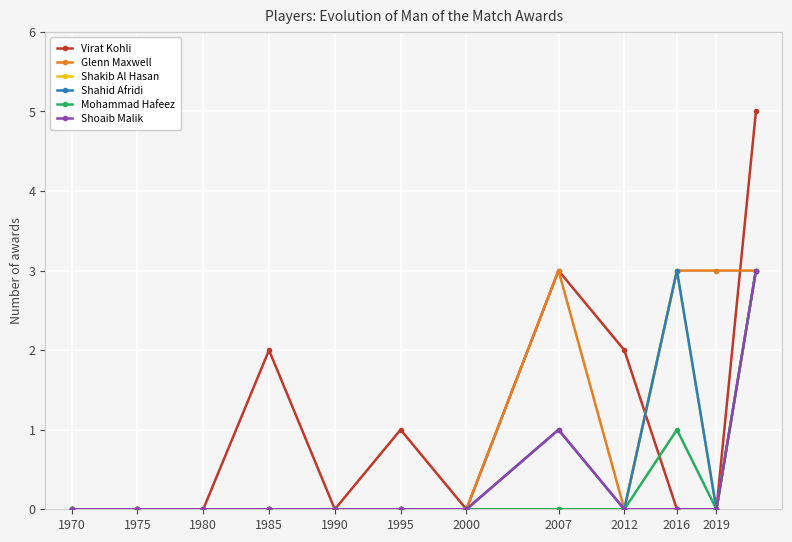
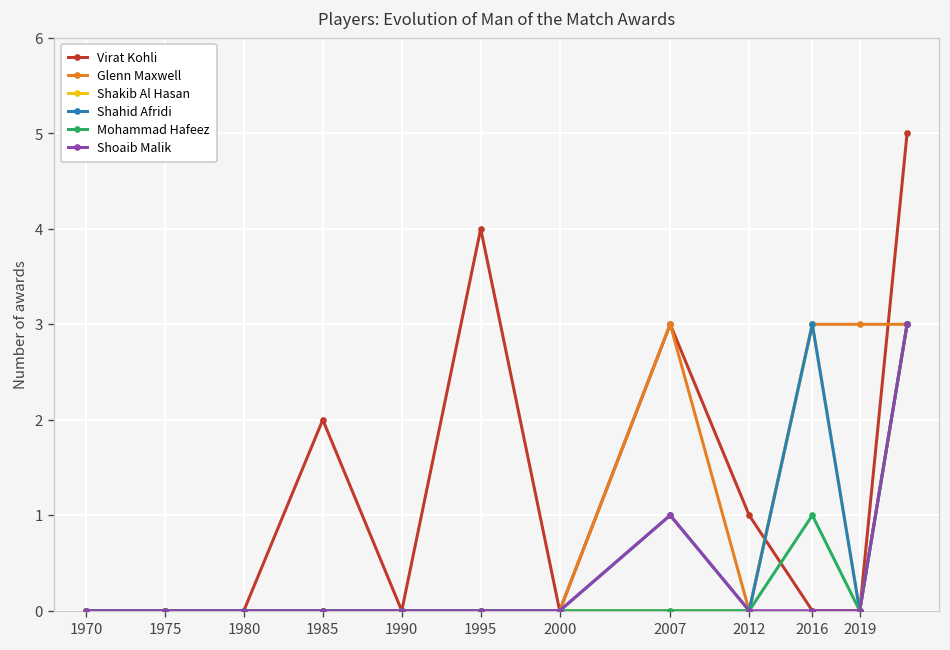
Virat Kohli, 1995: 1 -> 4
Virat Kohli, 2012: 2 -> 1
